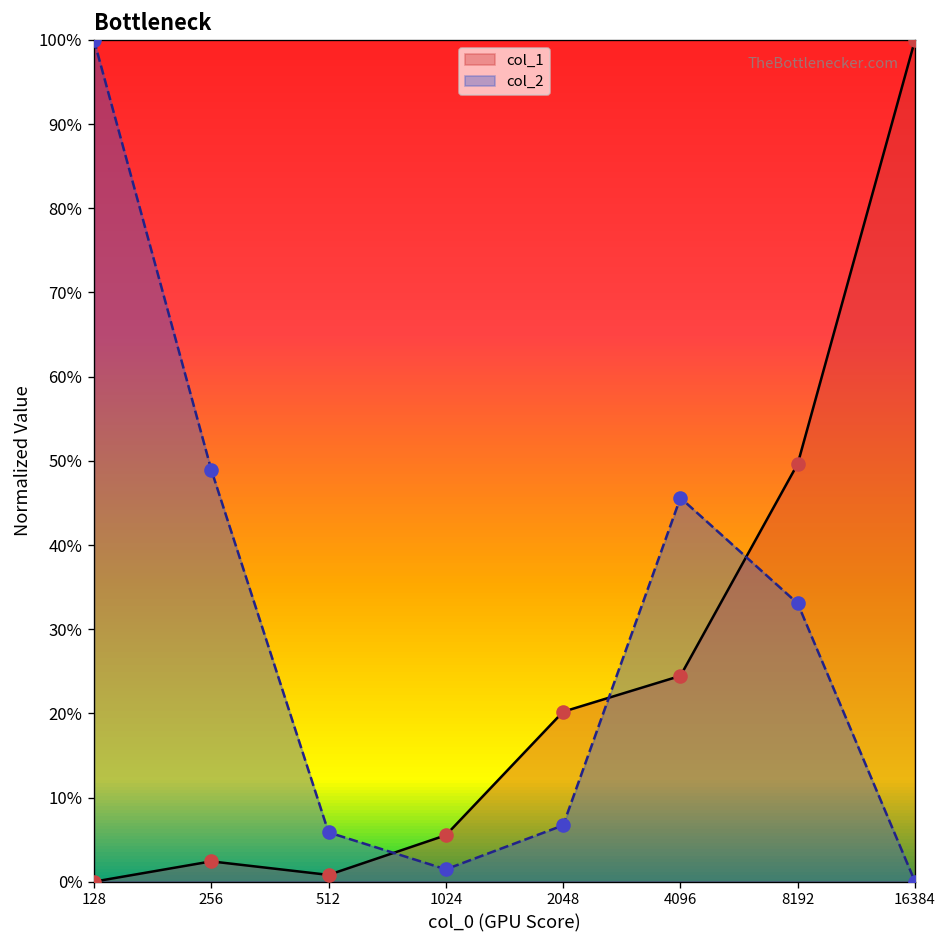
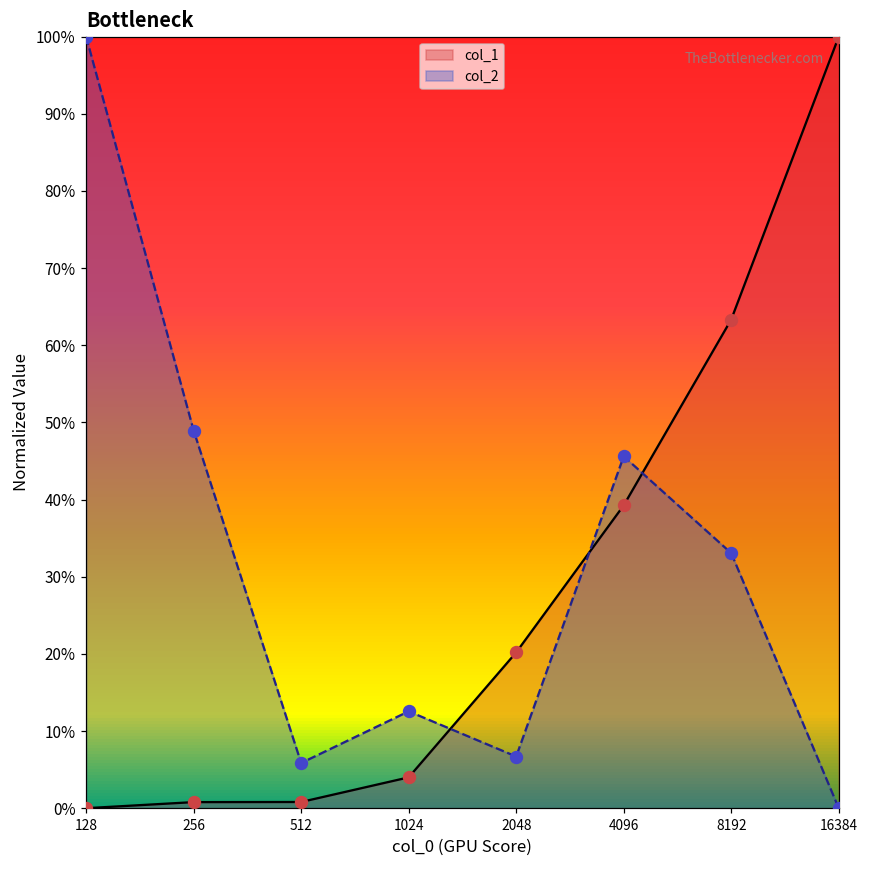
col_1, 256: 2% -> 1%
col_1, 1024: 6% -> 4%
col_2, 1024: 1% -> 13%
col_1, 4096: 24% -> 39%
col_1, 8192: 50% -> 63%
